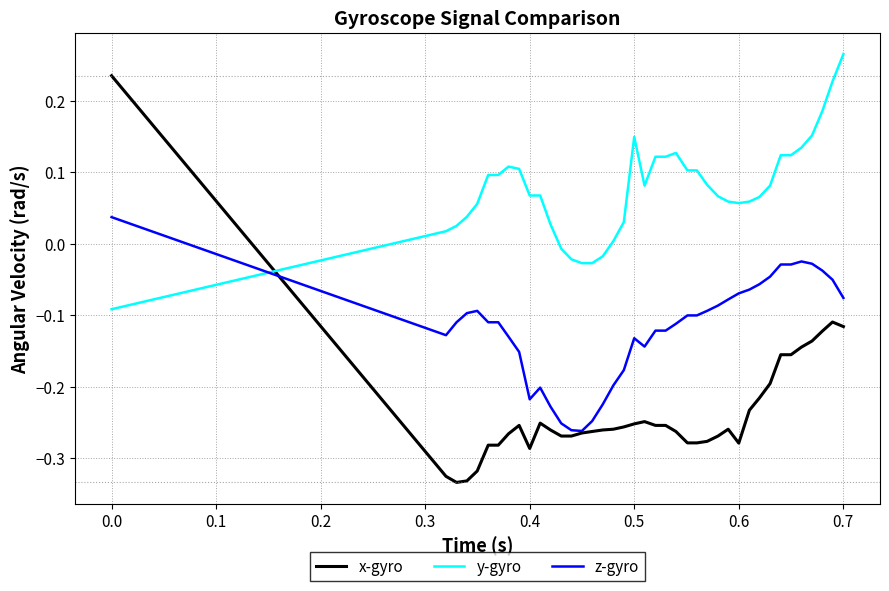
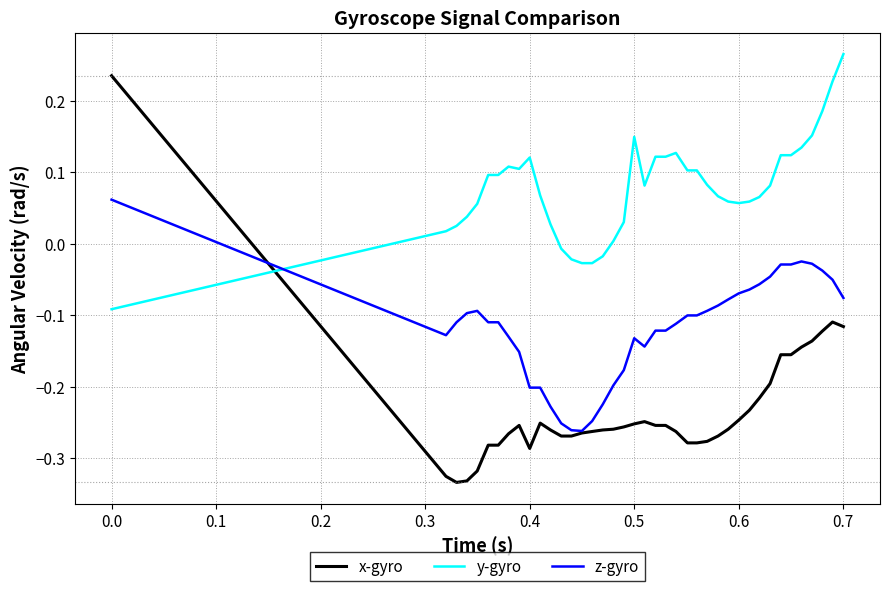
z-gyro, 0.0: 0.04 -> 0.06
y-gyro, 0.4: 0.07 -> 0.12
z-gyro, 0.4: -0.22 -> -0.20
x-gyro, 0.6: -0.28 -> -0.25
